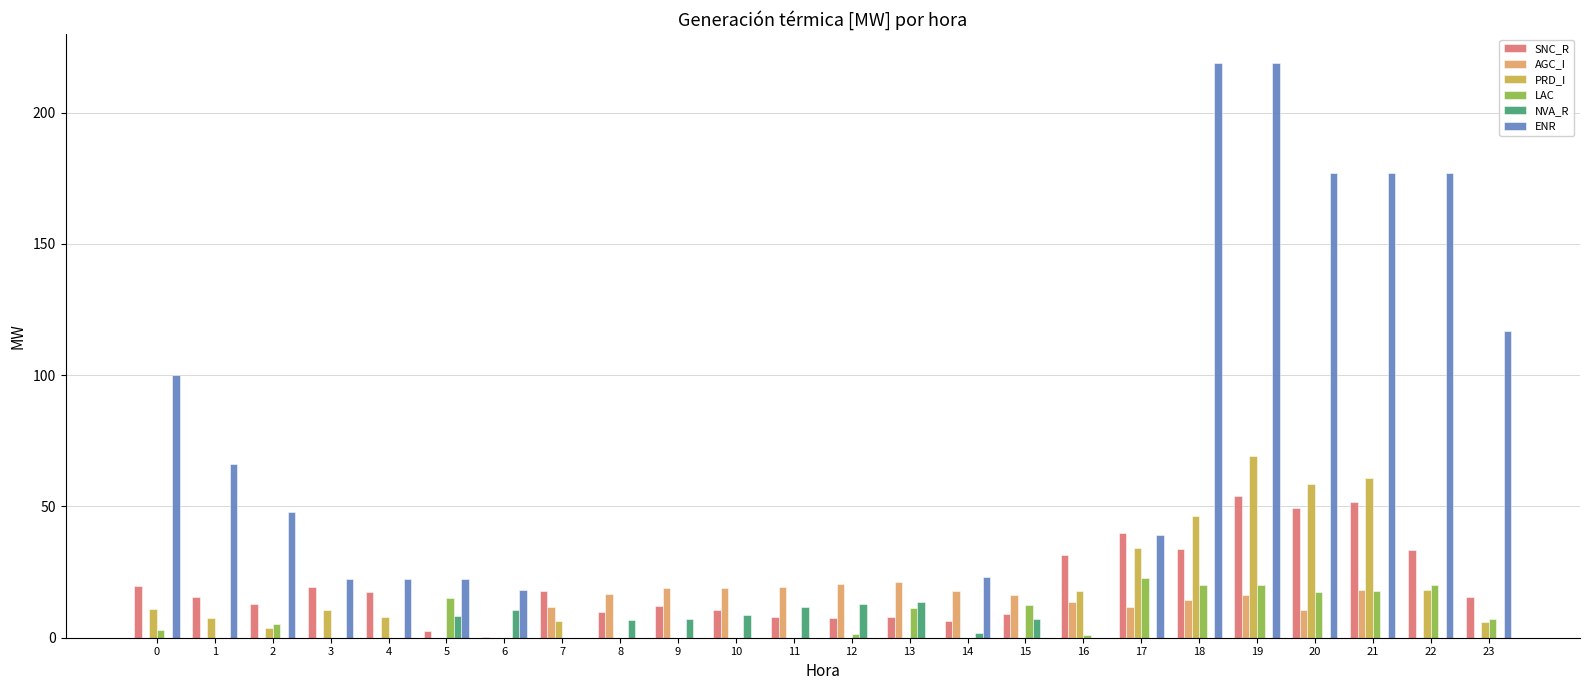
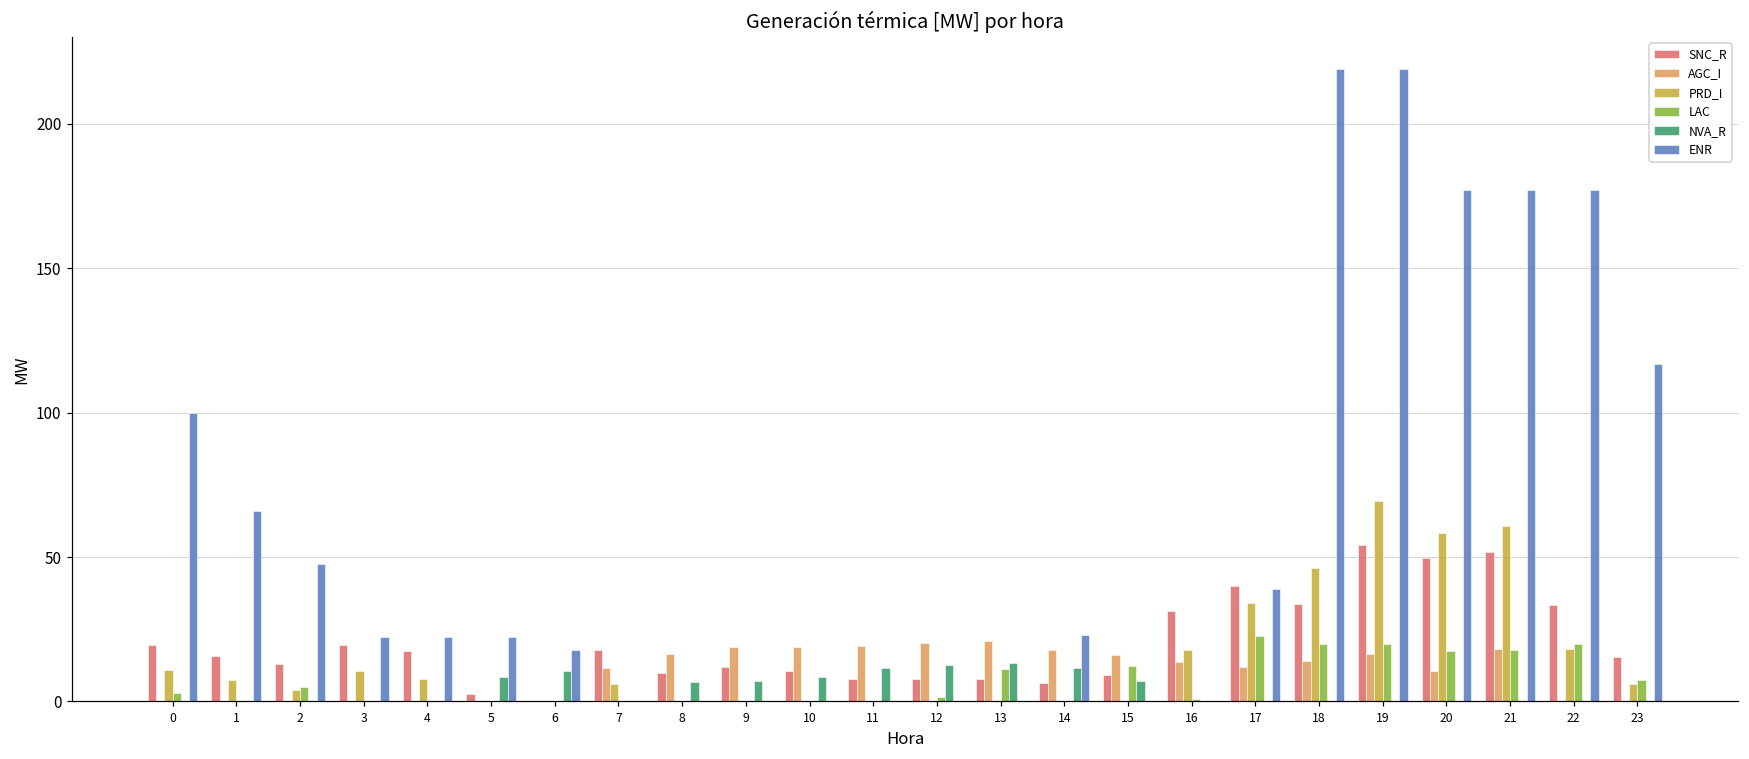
LAC, 5: 15 -> 0
NVA_R, 14: 2 -> 12
